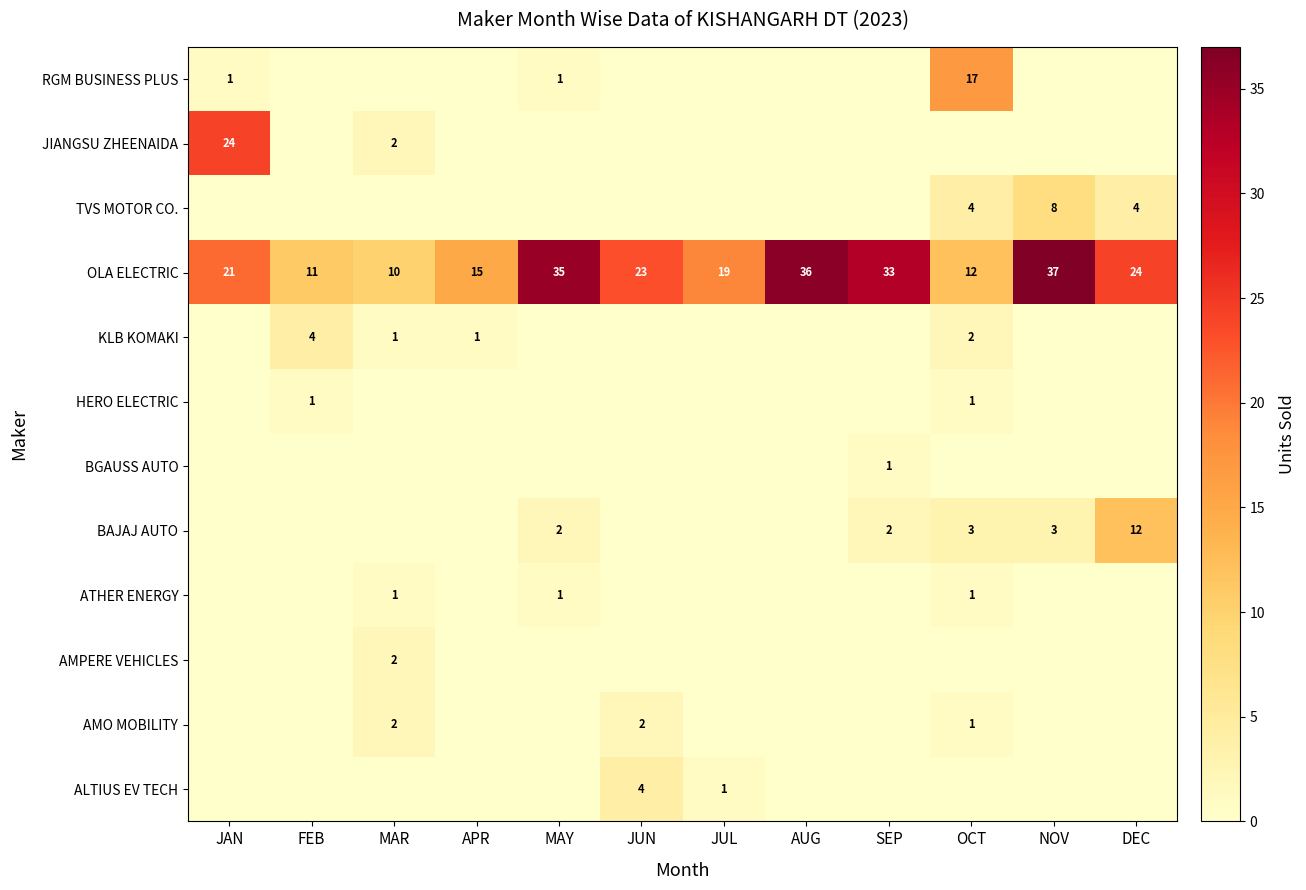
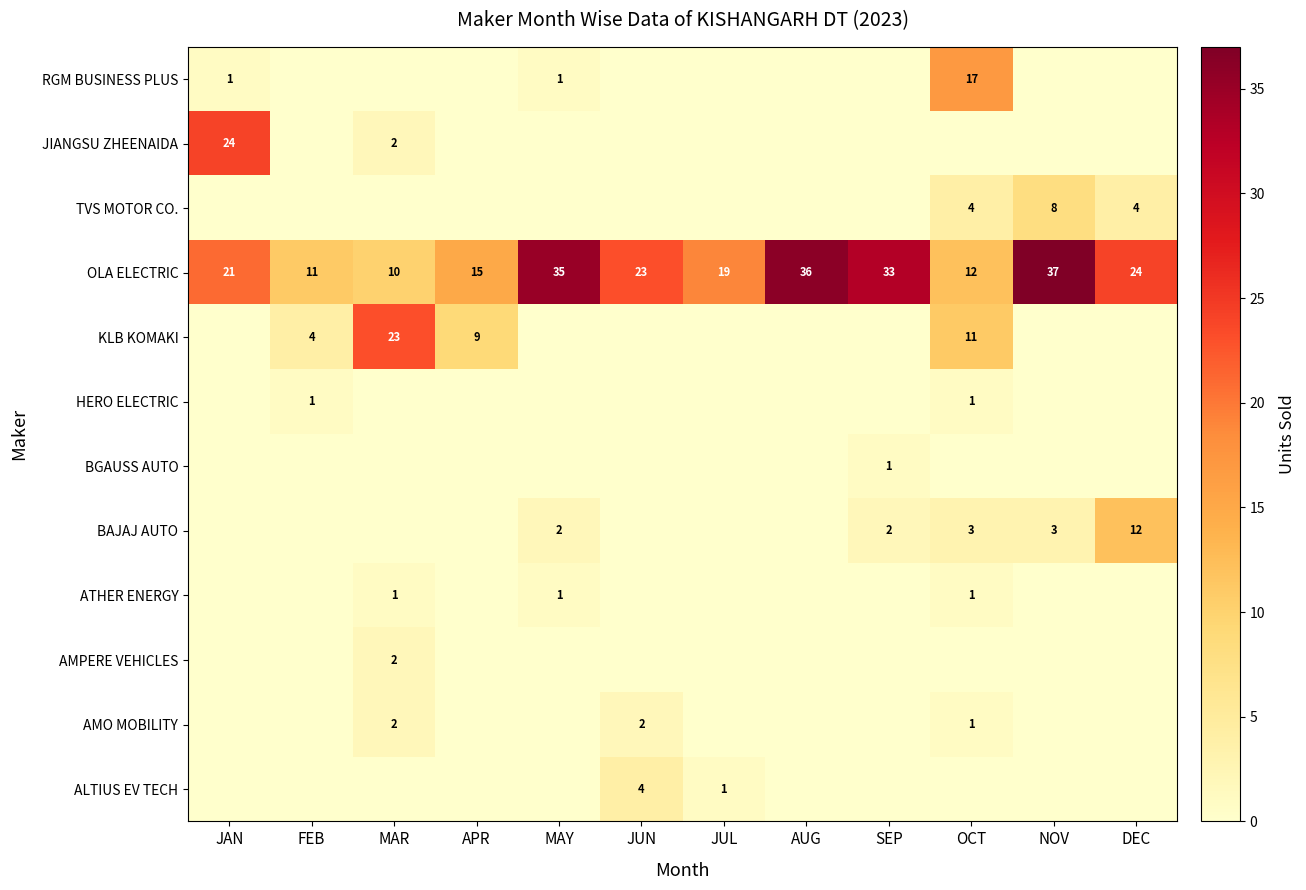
KLB KOMAKI, MAR: 1 -> 23
KLB KOMAKI, APR: 1 -> 9
KLB KOMAKI, OCT: 2 -> 11
